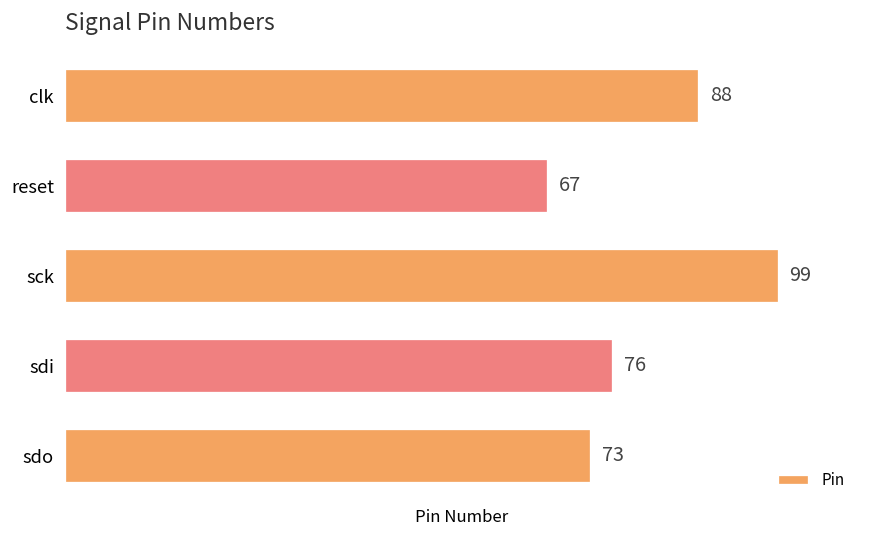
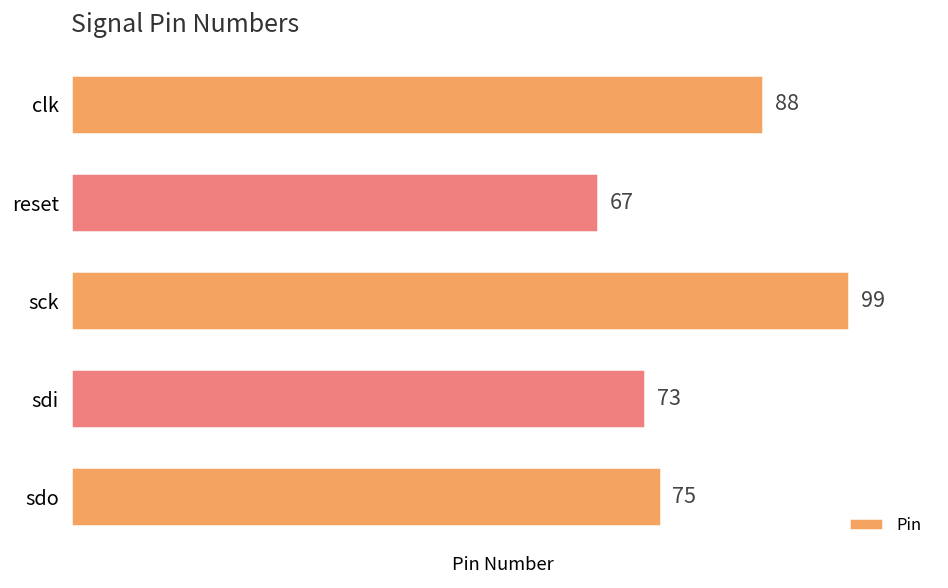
sdi: 76 -> 73
sdo: 73 -> 75
